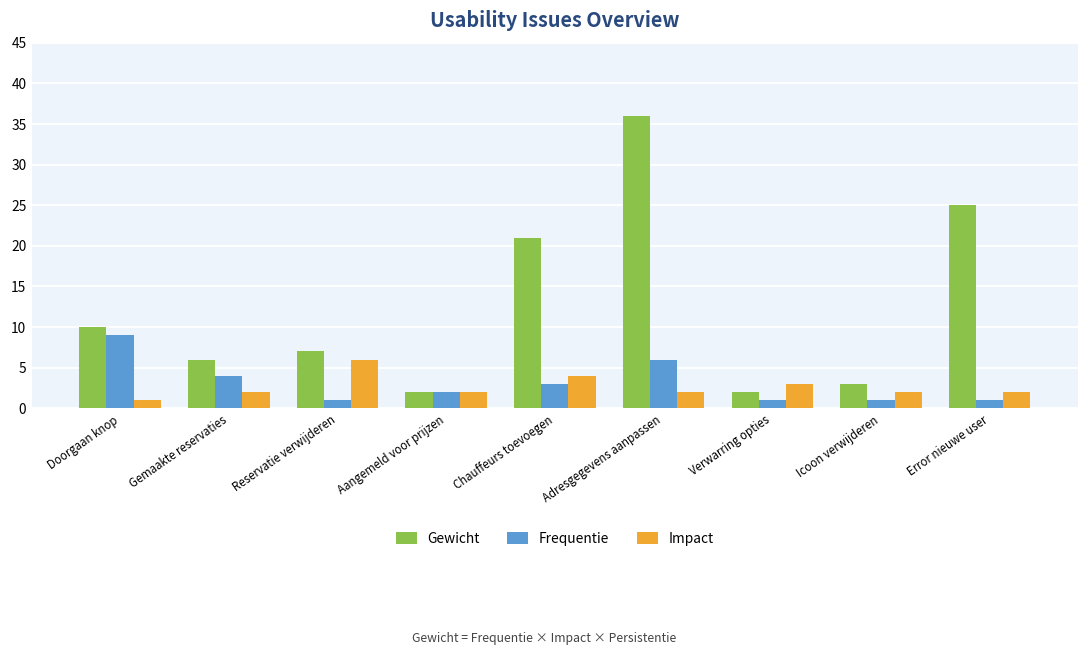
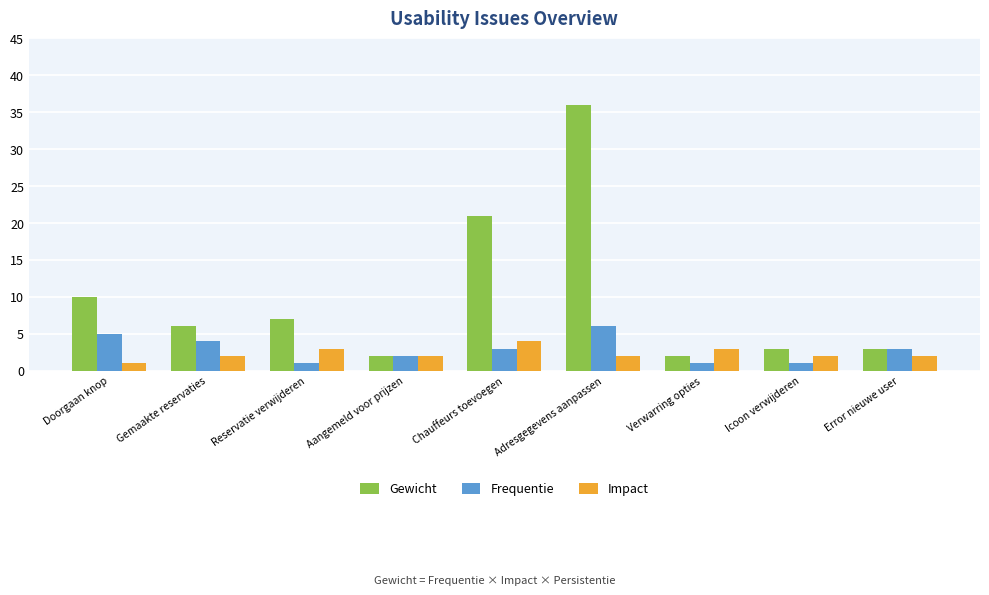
Frequentie, Doorgaan knop: 9 -> 5
Impact, Reservatie verwijderen: 6 -> 3
Gewicht, Error nieuwe user: 25 -> 3
Frequentie, Error nieuwe user: 1 -> 3
